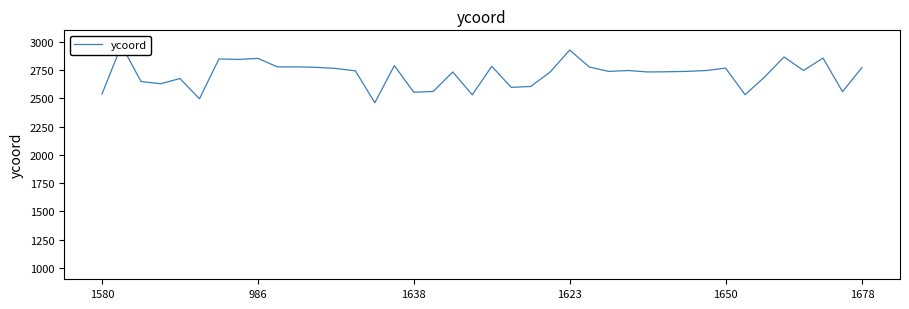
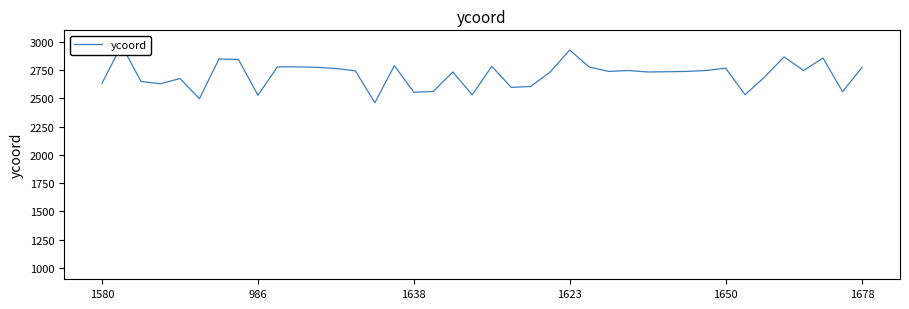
1580: 2540 -> 2630
986: 2850 -> 2530
